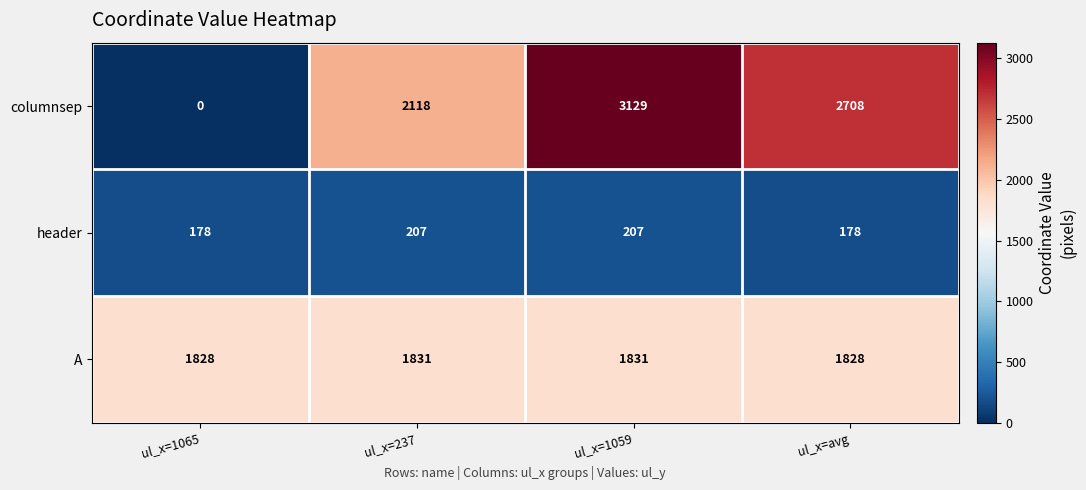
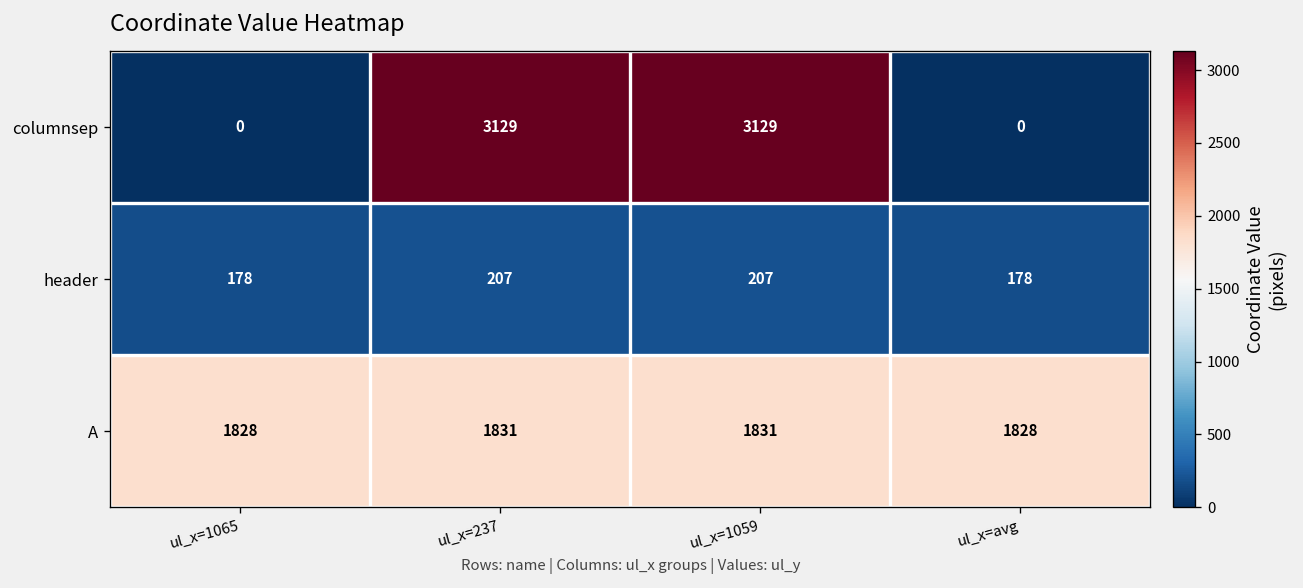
columnsep, ul_x=237: 2118 -> 3129
columnsep, ul_x=avg: 2708 -> 0
